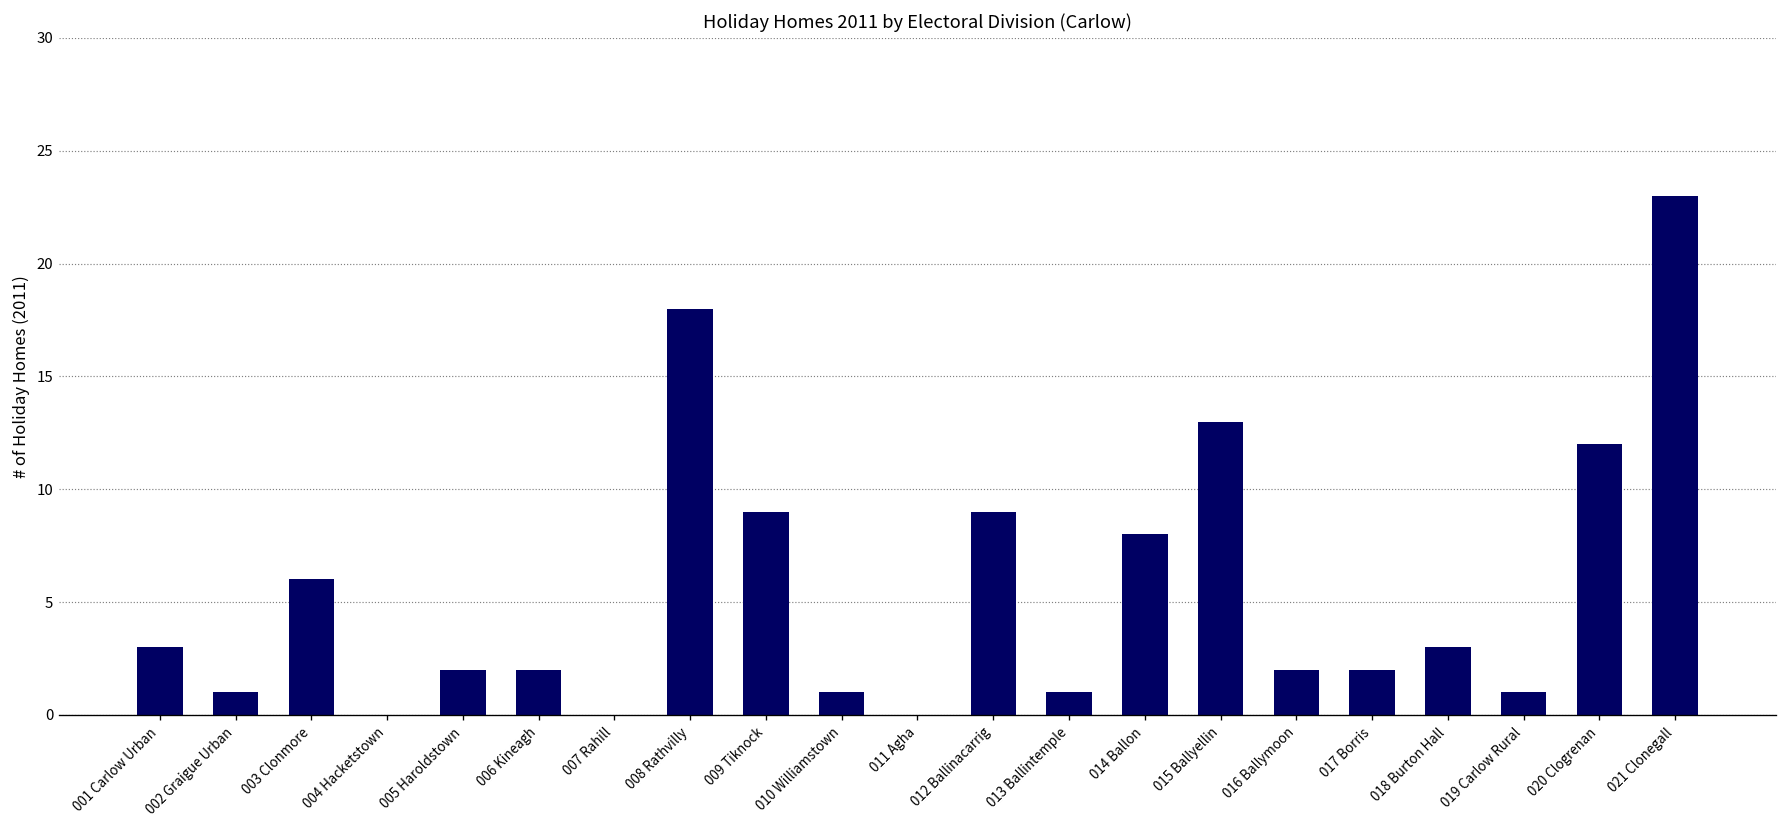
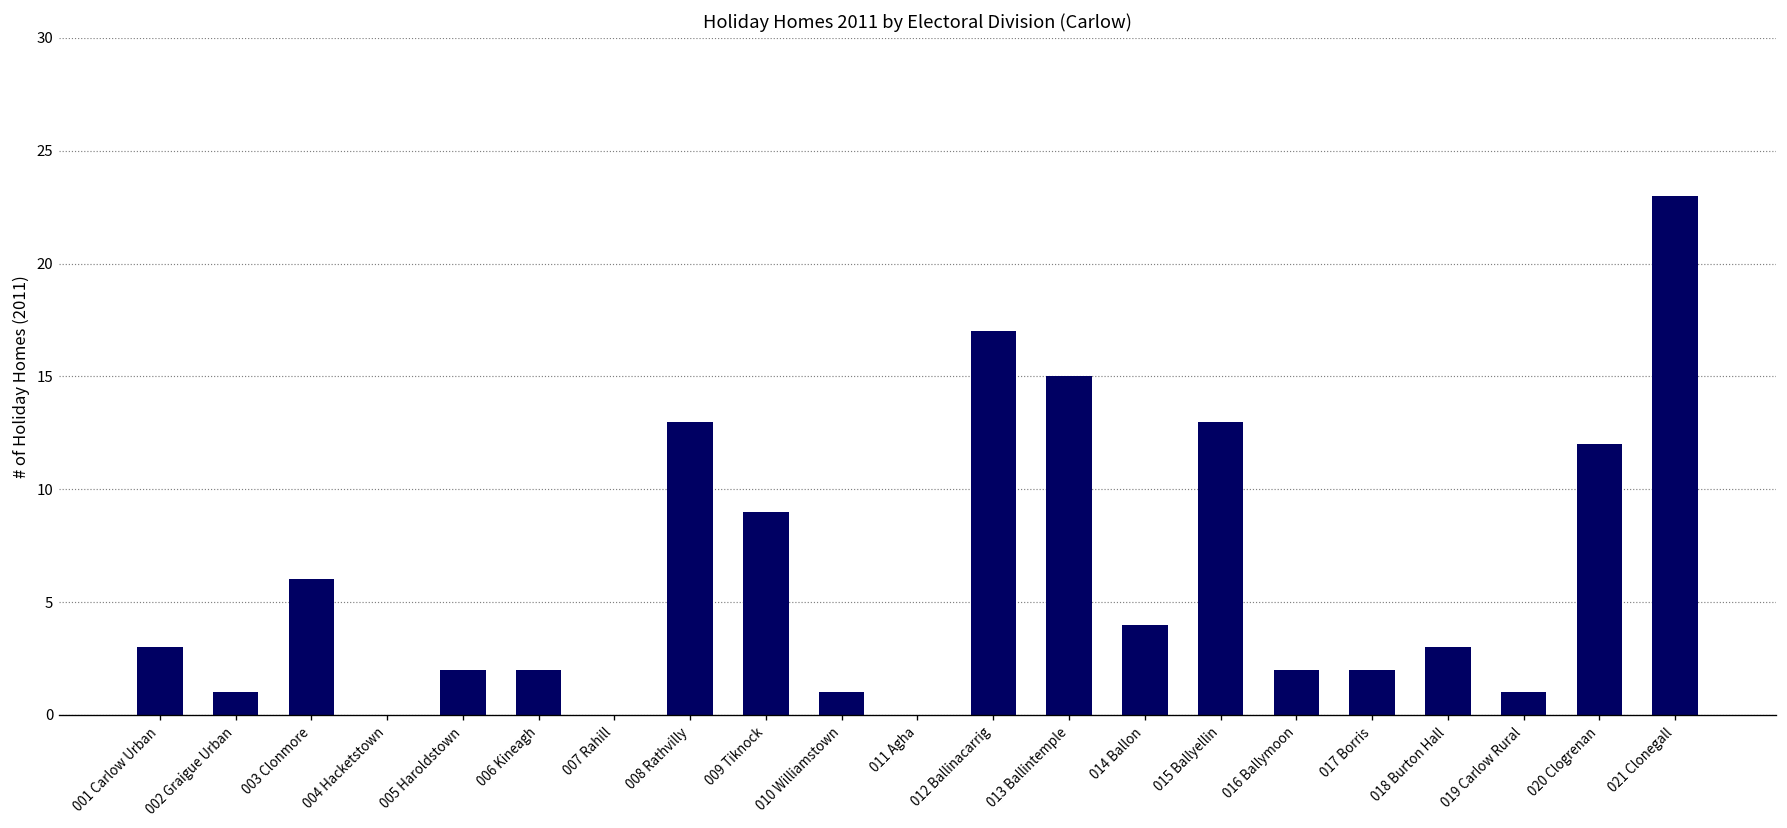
008 Rathvilly: 18 -> 13
012 Ballinacarrig: 9 -> 17
013 Ballintemple: 1 -> 15
014 Ballon: 8 -> 4
